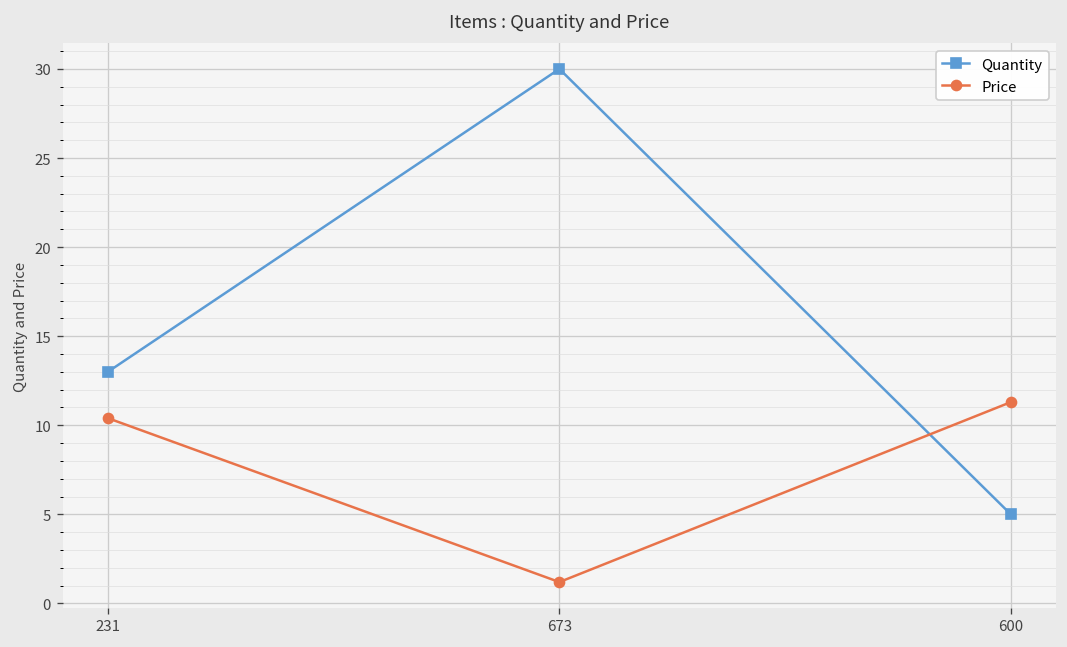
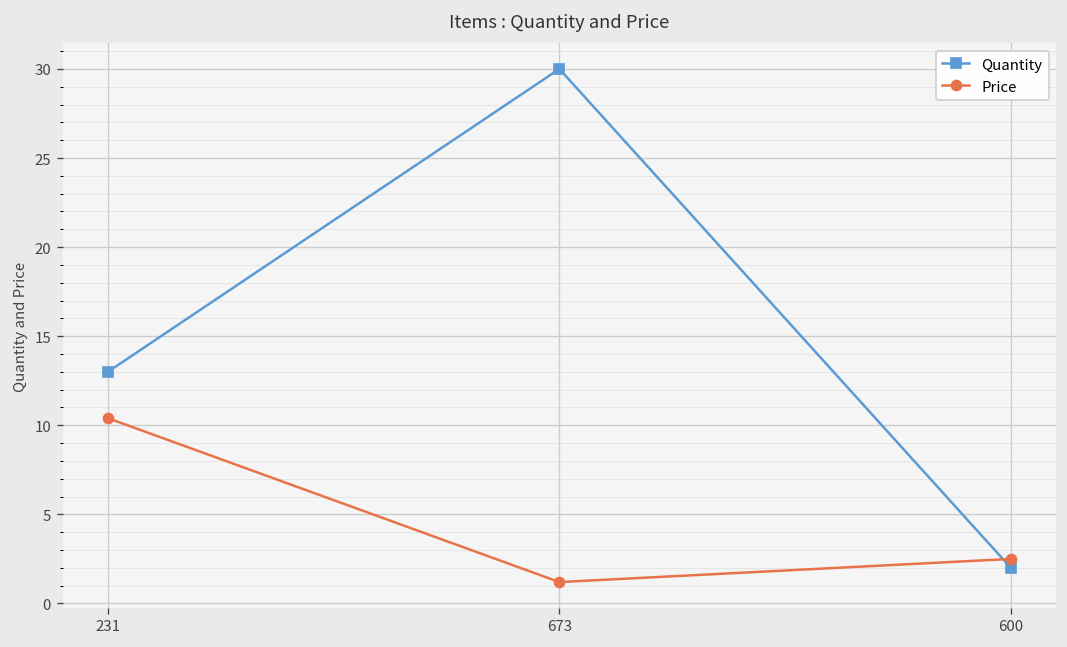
Quantity, 600: 5 -> 2
Price, 600: 11.3 -> 2.5
